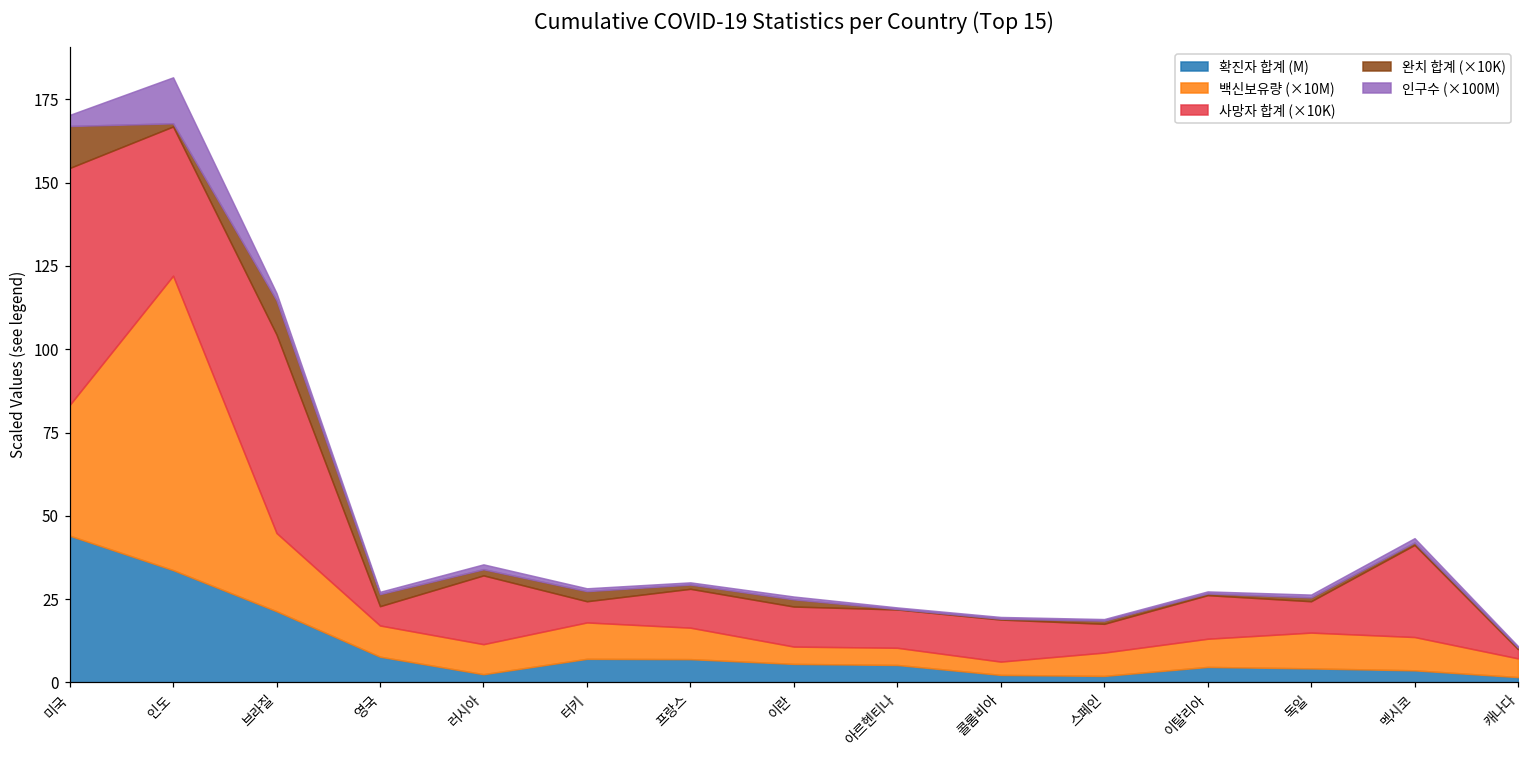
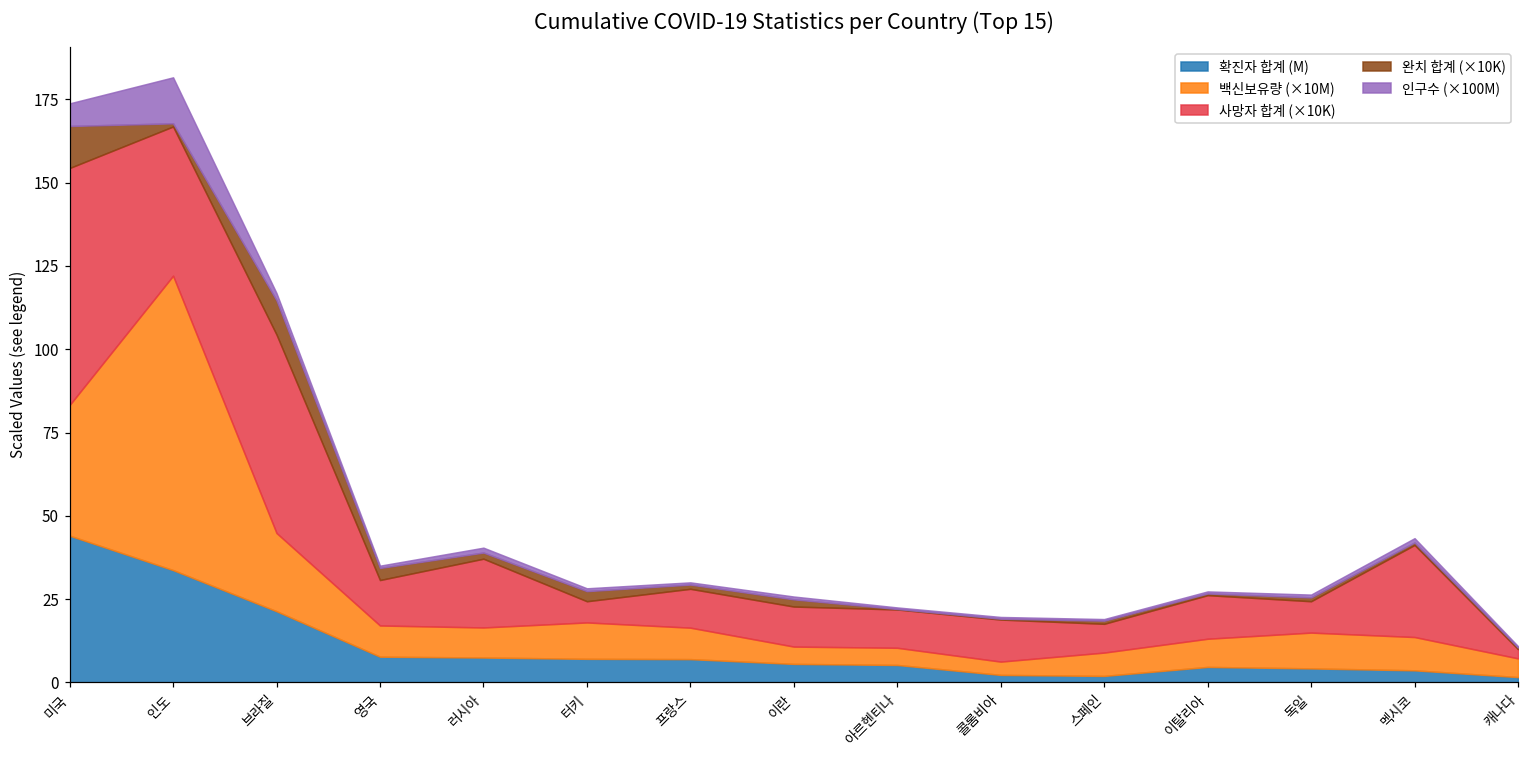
인구수 (×100M), 미국: 3 -> 7
사망자 합계 (×10K), 영국: 6 -> 14
확진자 합계 (M), 러시아: 2 -> 7
